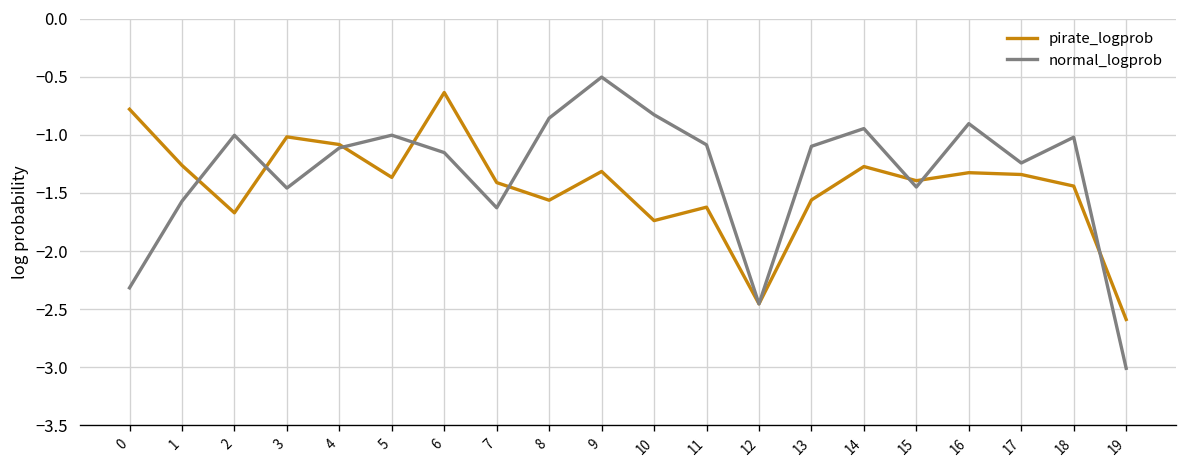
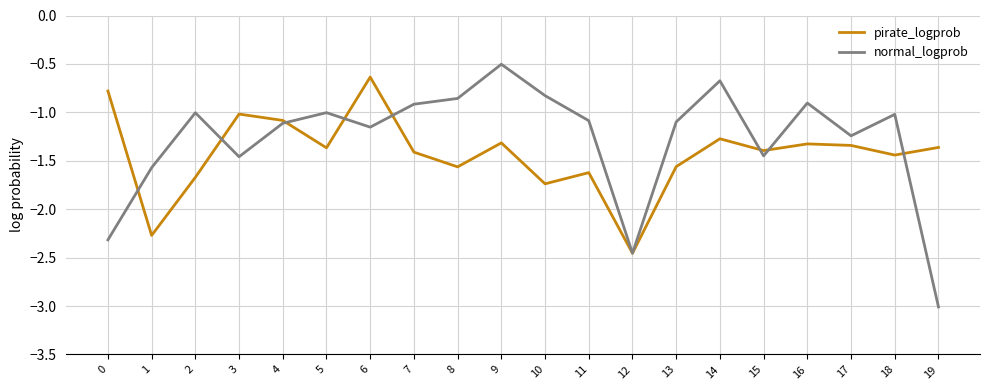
pirate_logprob, 1: -1.3 -> -2.3
normal_logprob, 7: -1.6 -> -0.9
normal_logprob, 14: -0.9 -> -0.7
pirate_logprob, 19: -2.6 -> -1.4
